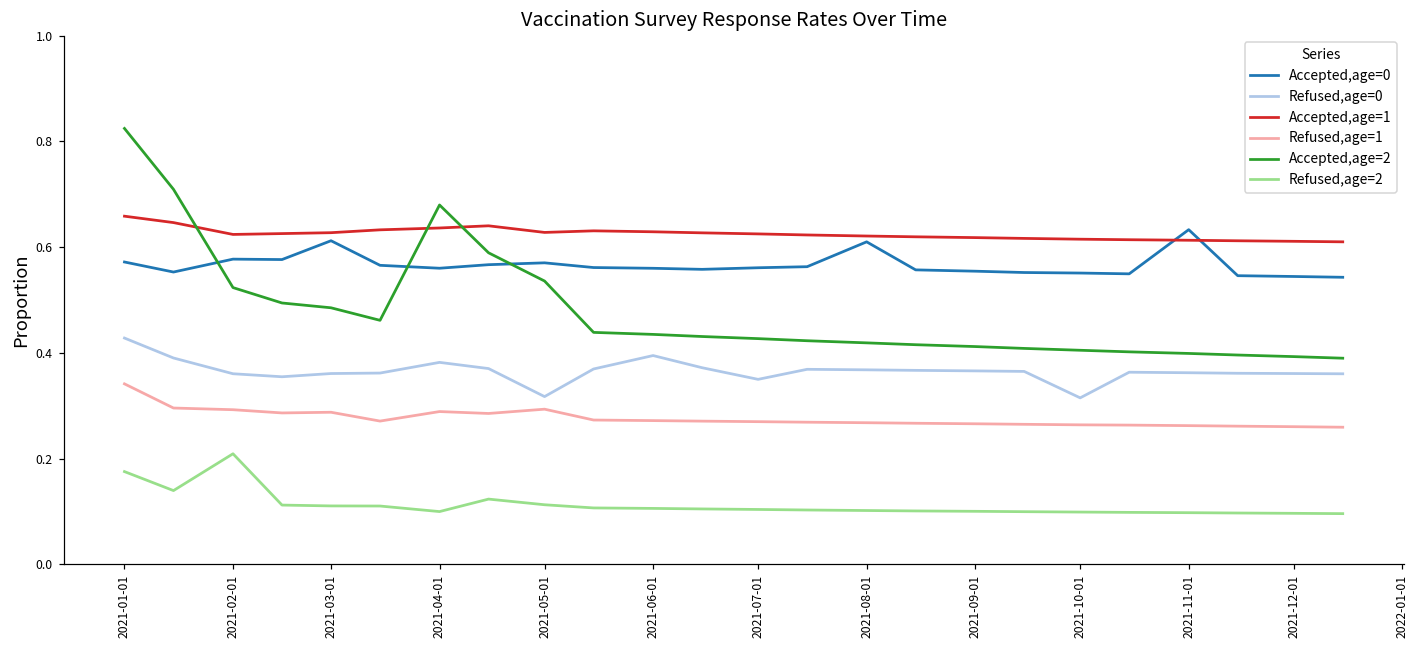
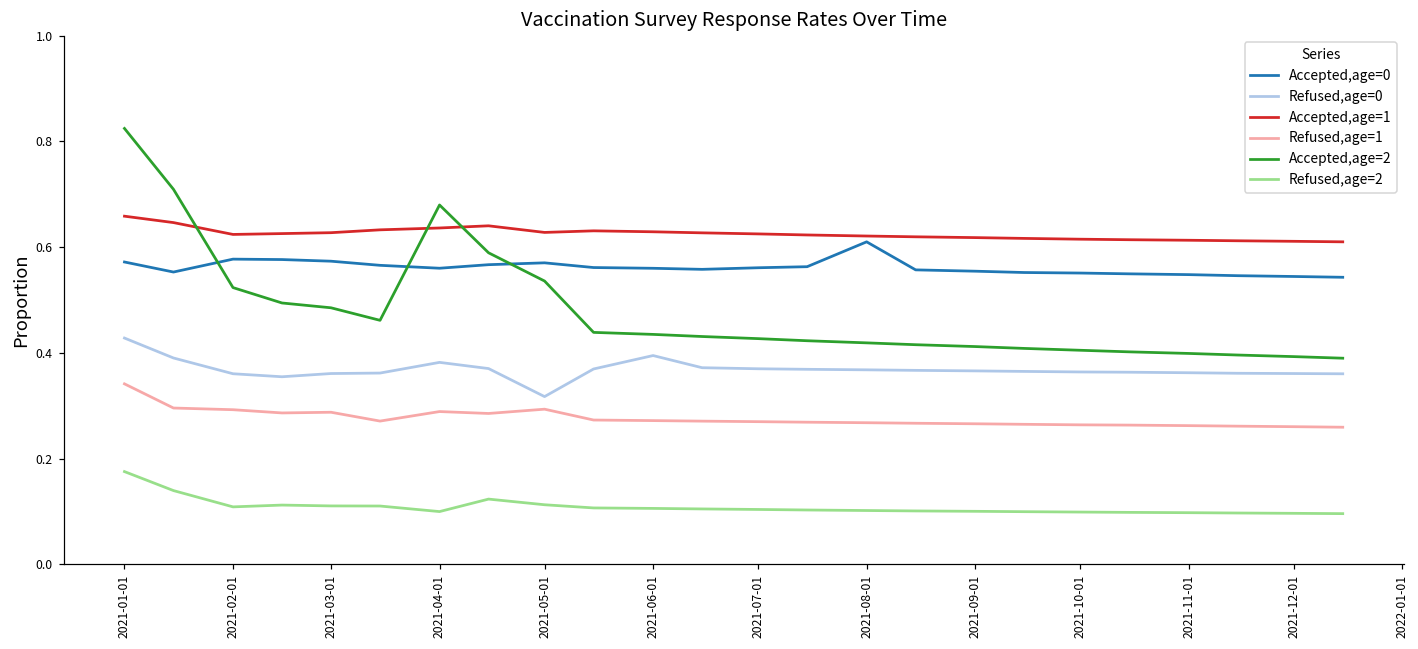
Refused,age=2, 2021-02-01: 0.21 -> 0.11
Accepted,age=0, 2021-03-01: 0.61 -> 0.57
Refused,age=0, 2021-07-01: 0.35 -> 0.37
Refused,age=0, 2021-10-01: 0.32 -> 0.36
Accepted,age=0, 2021-11-01: 0.63 -> 0.55
